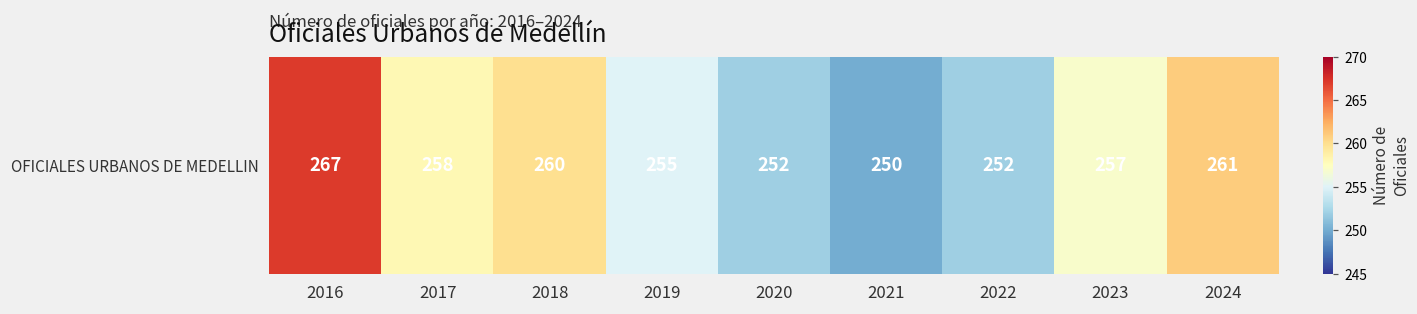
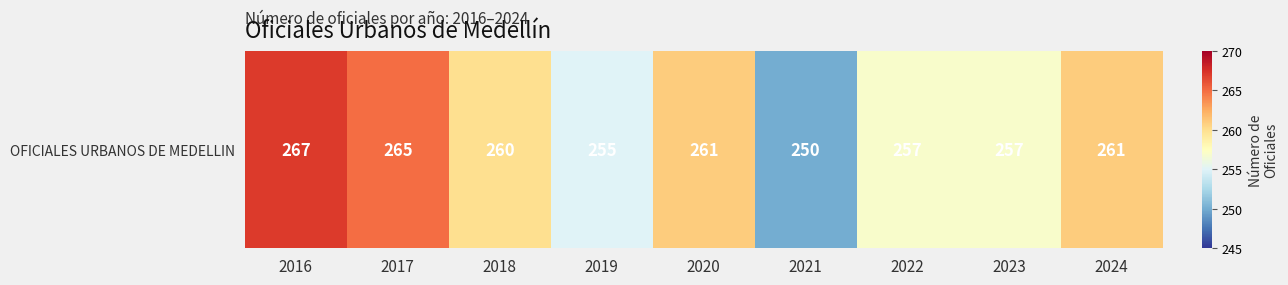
OFICIALES URBANOS DE MEDELLIN, 2017: 258 -> 265
OFICIALES URBANOS DE MEDELLIN, 2020: 252 -> 261
OFICIALES URBANOS DE MEDELLIN, 2022: 252 -> 257
